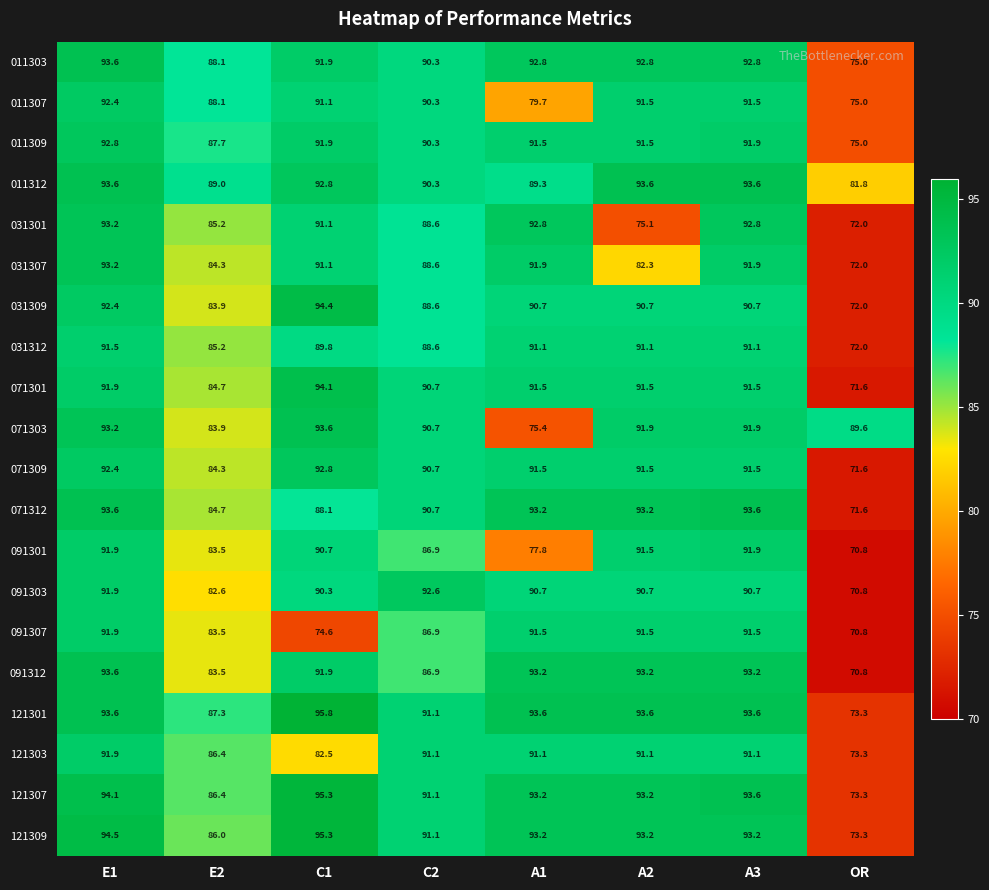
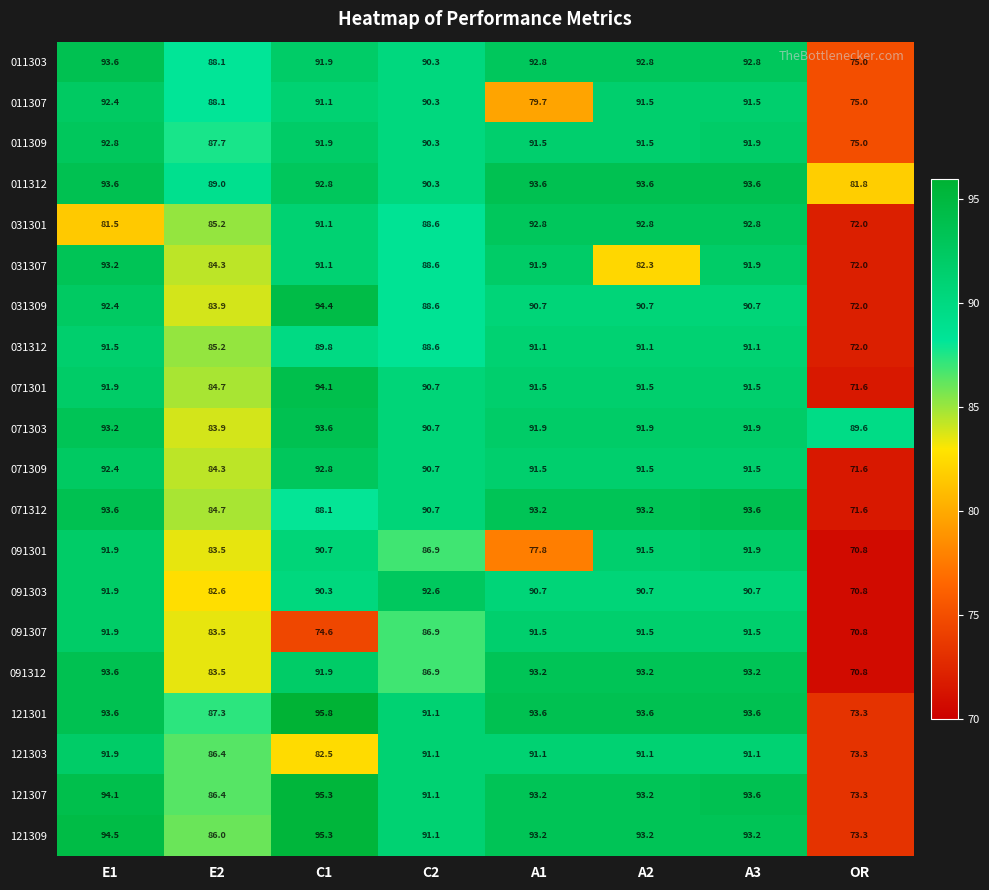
011312, A1: 89.3 -> 93.6
031301, E1: 93.2 -> 81.5
031301, A2: 75.1 -> 92.8
071303, A1: 75.4 -> 91.9
